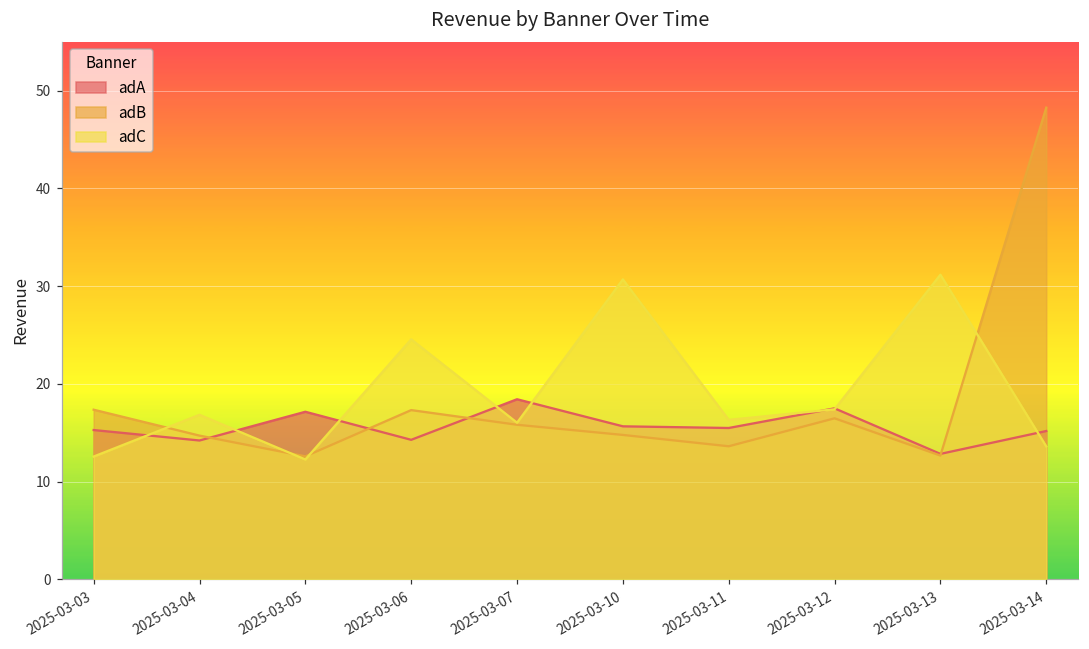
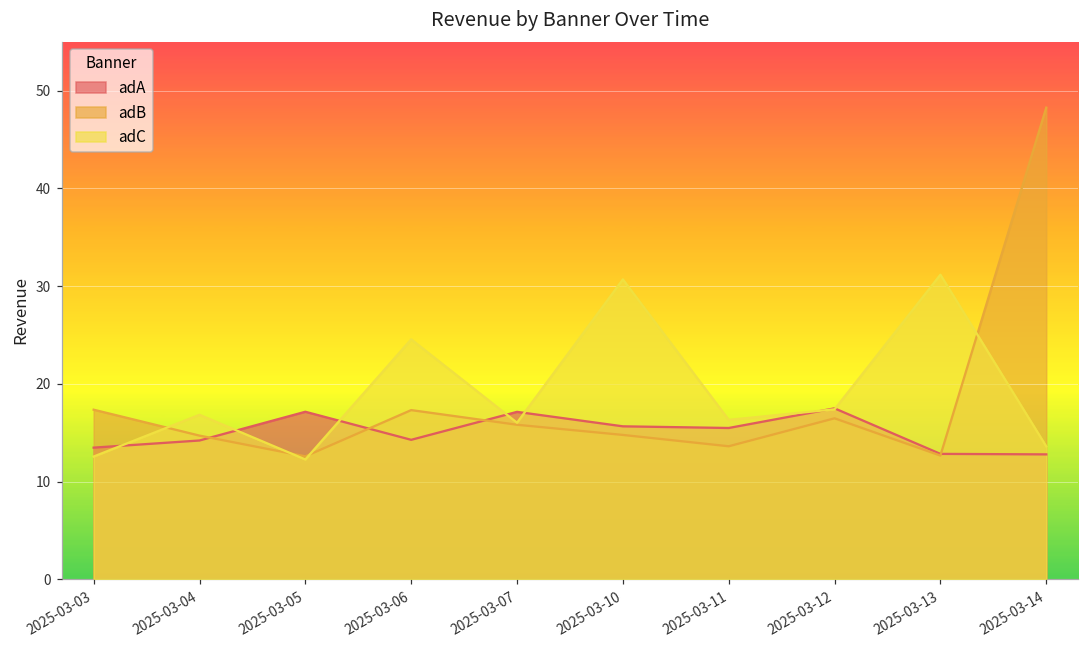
adA, 2025-03-03: 15 -> 13
adA, 2025-03-07: 18 -> 17
adA, 2025-03-14: 15 -> 13
